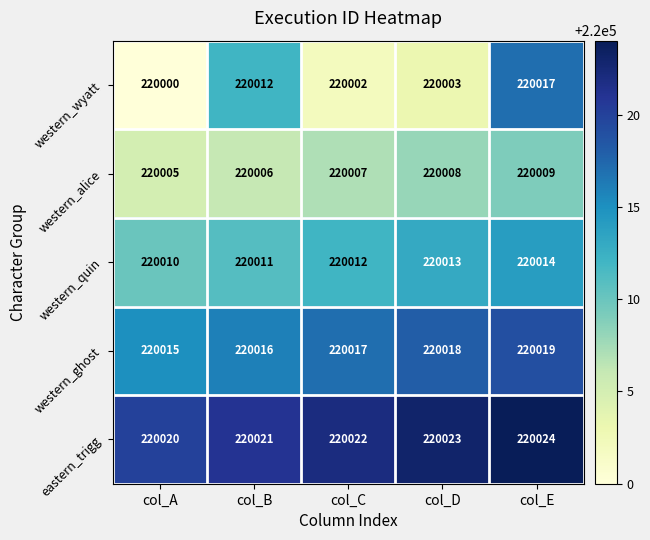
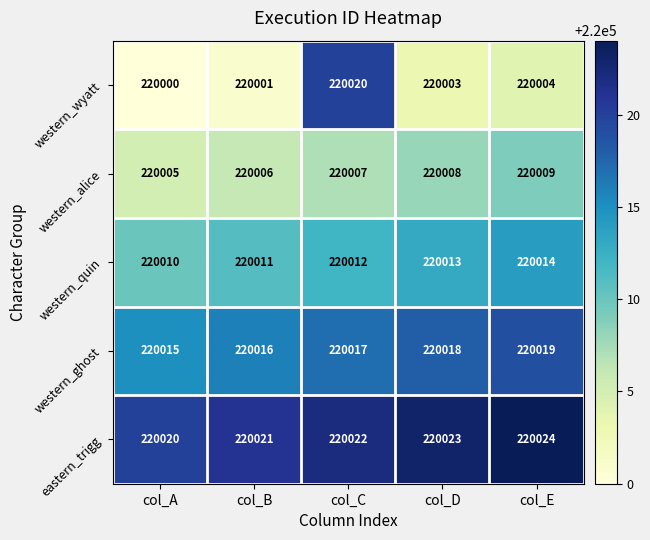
western_wyatt, col_B: 220012 -> 220001
western_wyatt, col_C: 220002 -> 220020
western_wyatt, col_E: 220017 -> 220004
